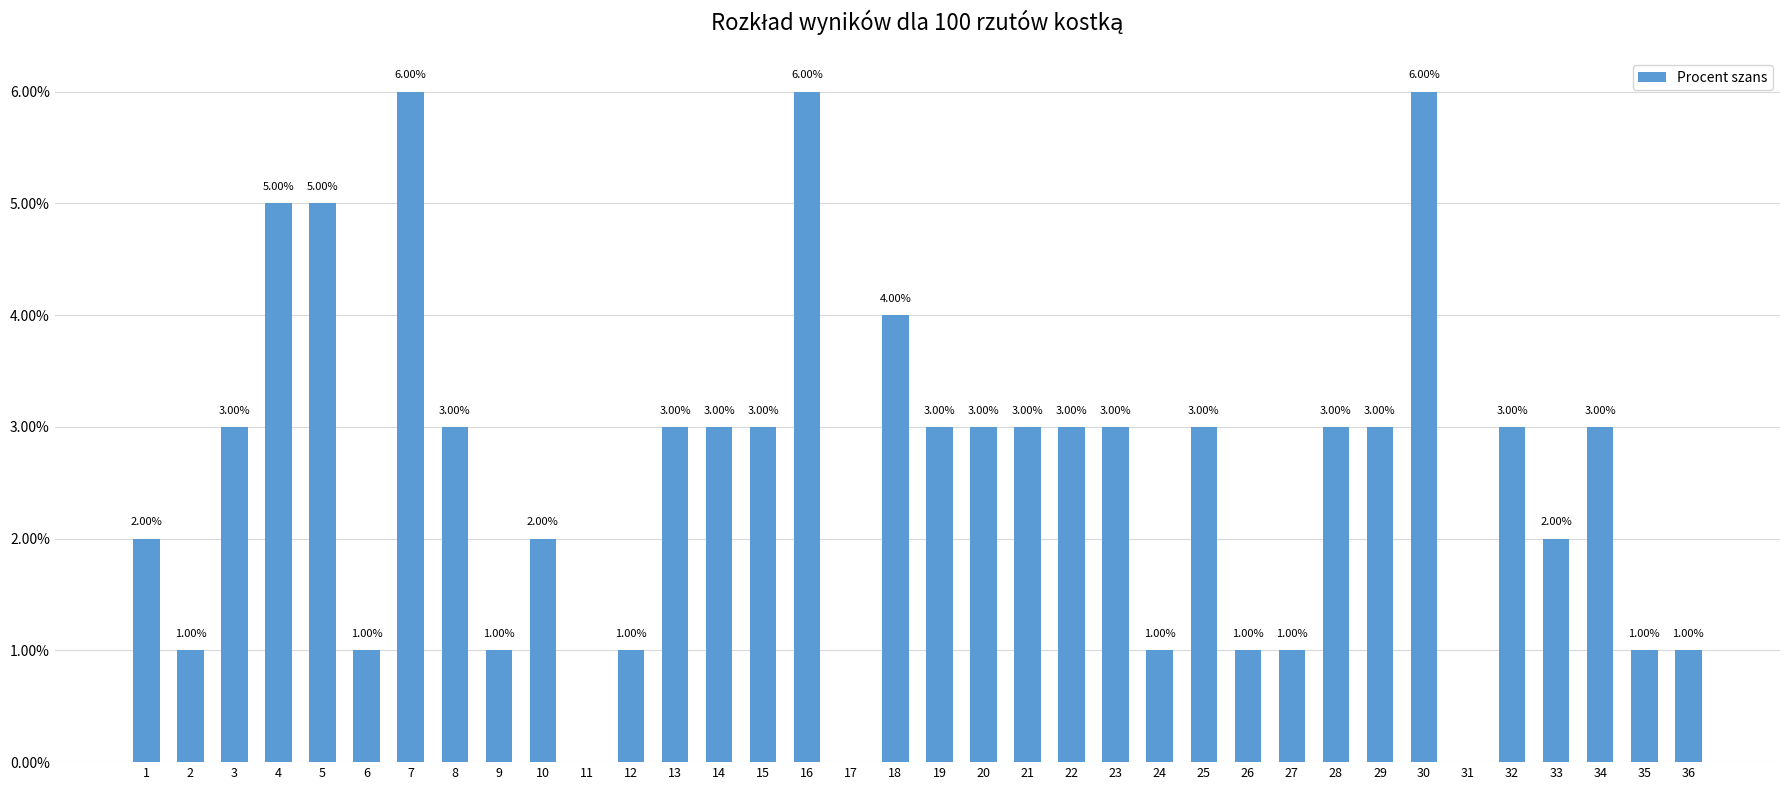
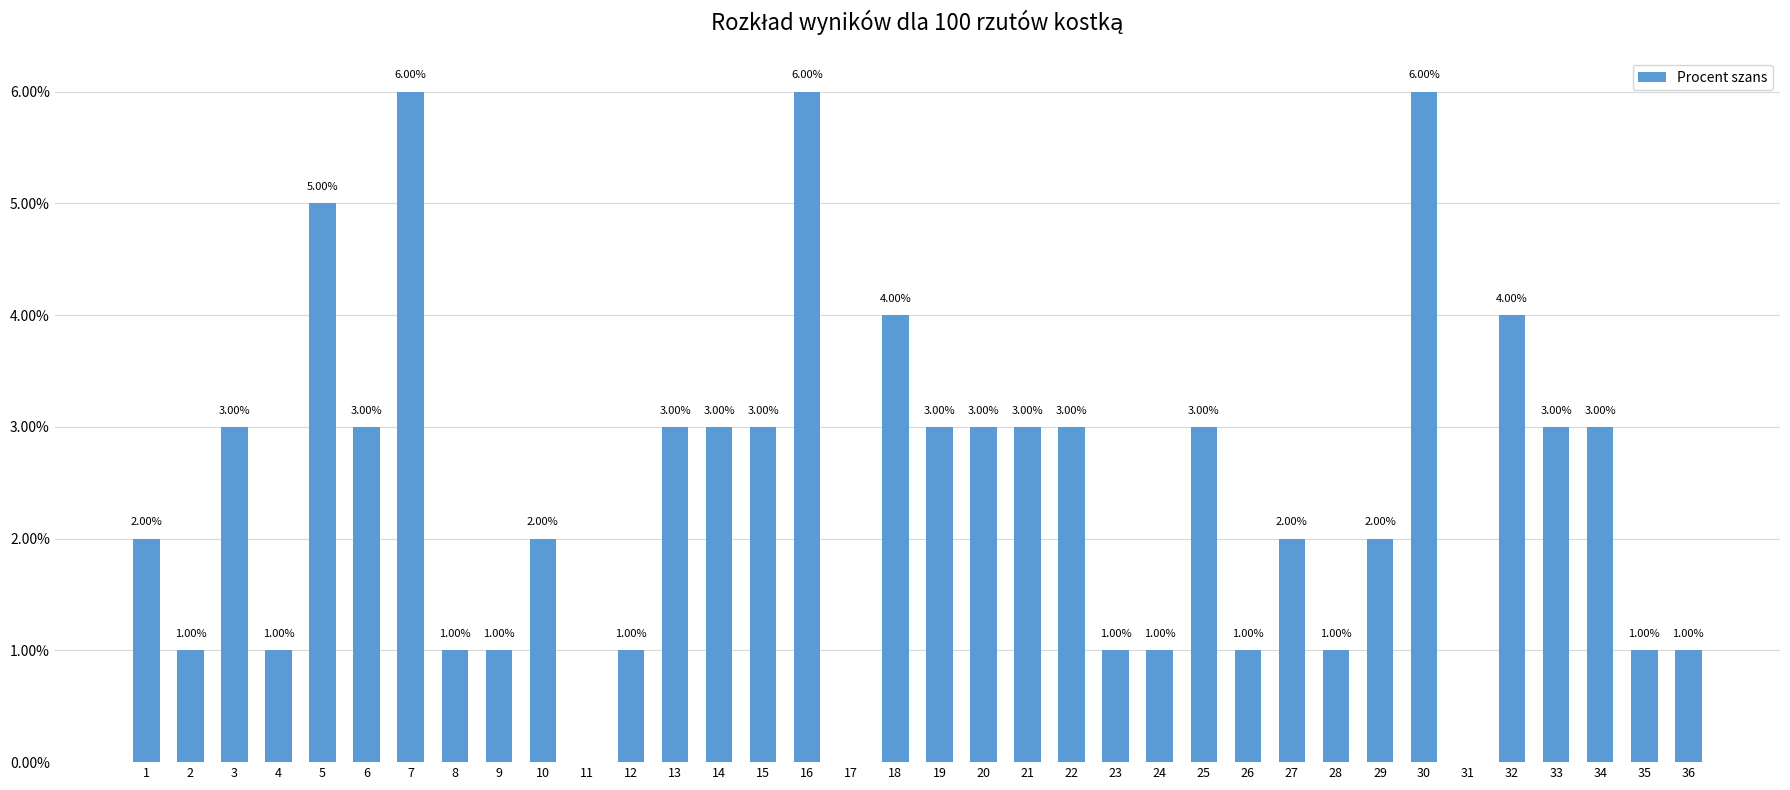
4: 5.00% -> 1.00%
6: 1.00% -> 3.00%
8: 3.00% -> 1.00%
23: 3.00% -> 1.00%
27: 1.00% -> 2.00%
28: 3.00% -> 1.00%
29: 3.00% -> 2.00%
32: 3.00% -> 4.00%
33: 2.00% -> 3.00%
